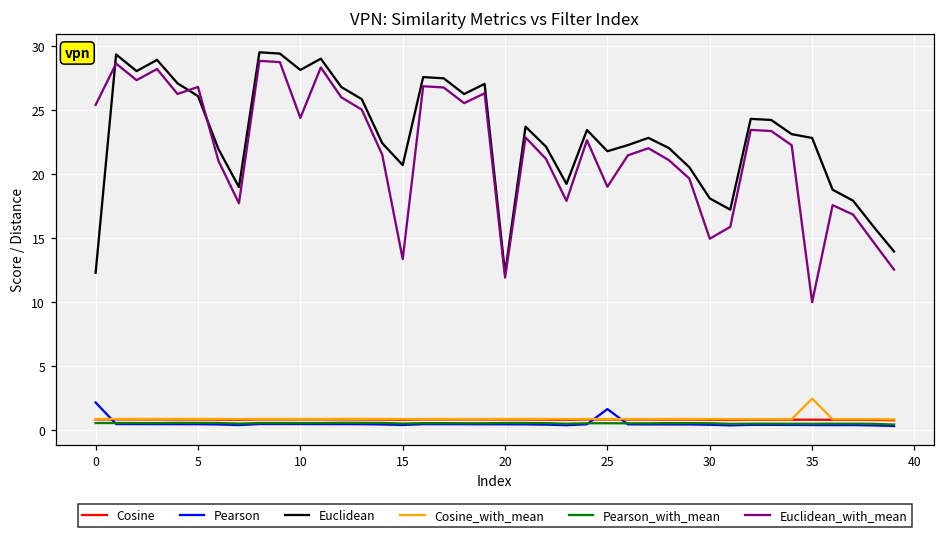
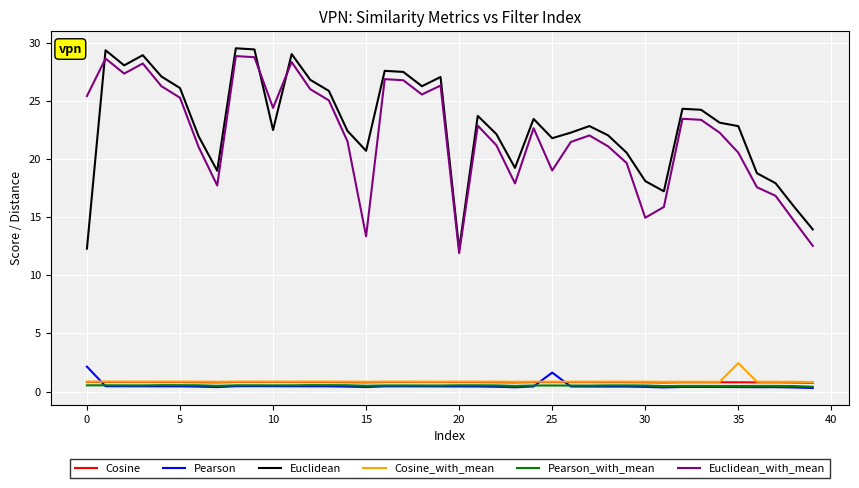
Euclidean_with_mean, 5: 26.8 -> 25.3
Euclidean, 10: 28.1 -> 22.5
Euclidean_with_mean, 35: 10.0 -> 20.5
